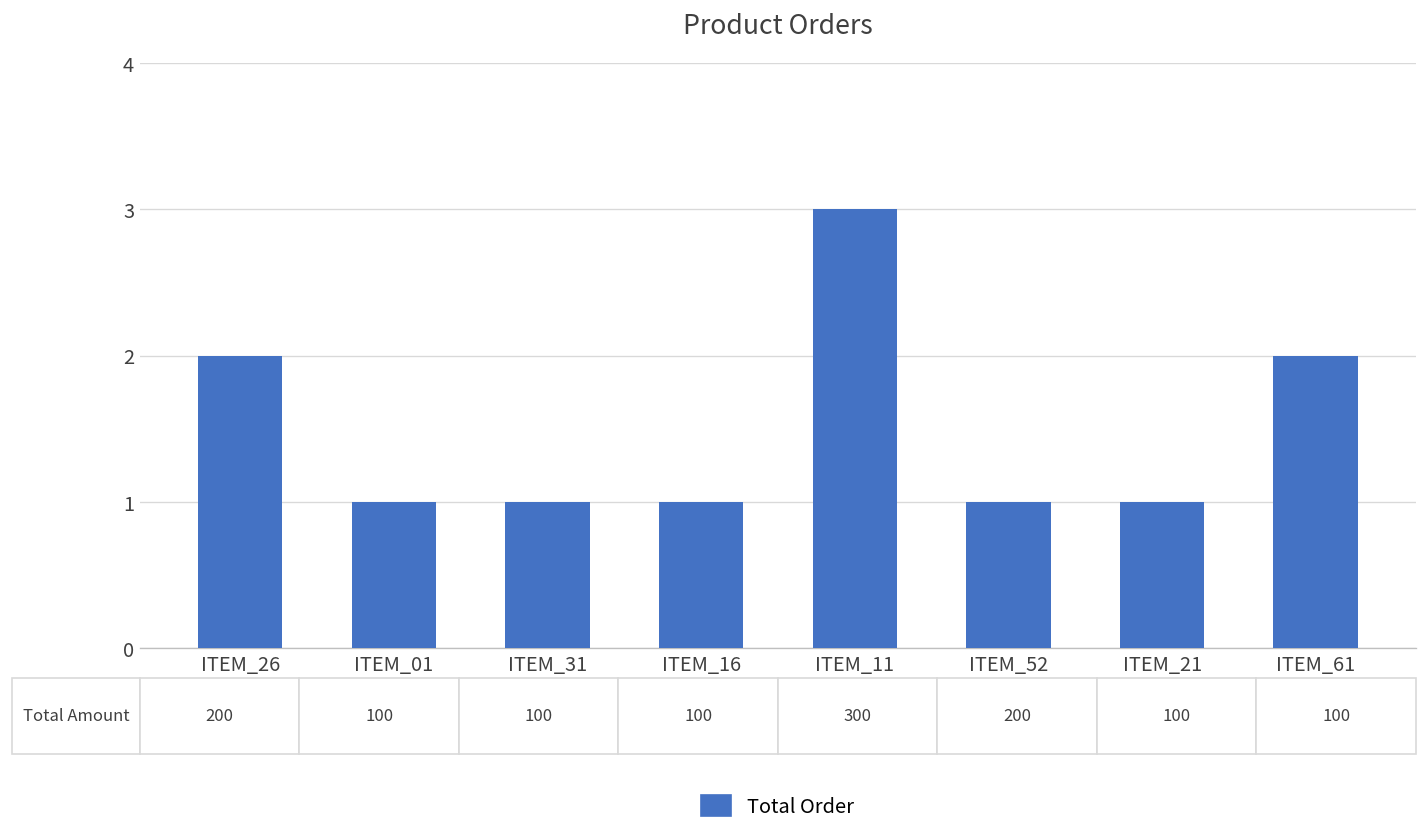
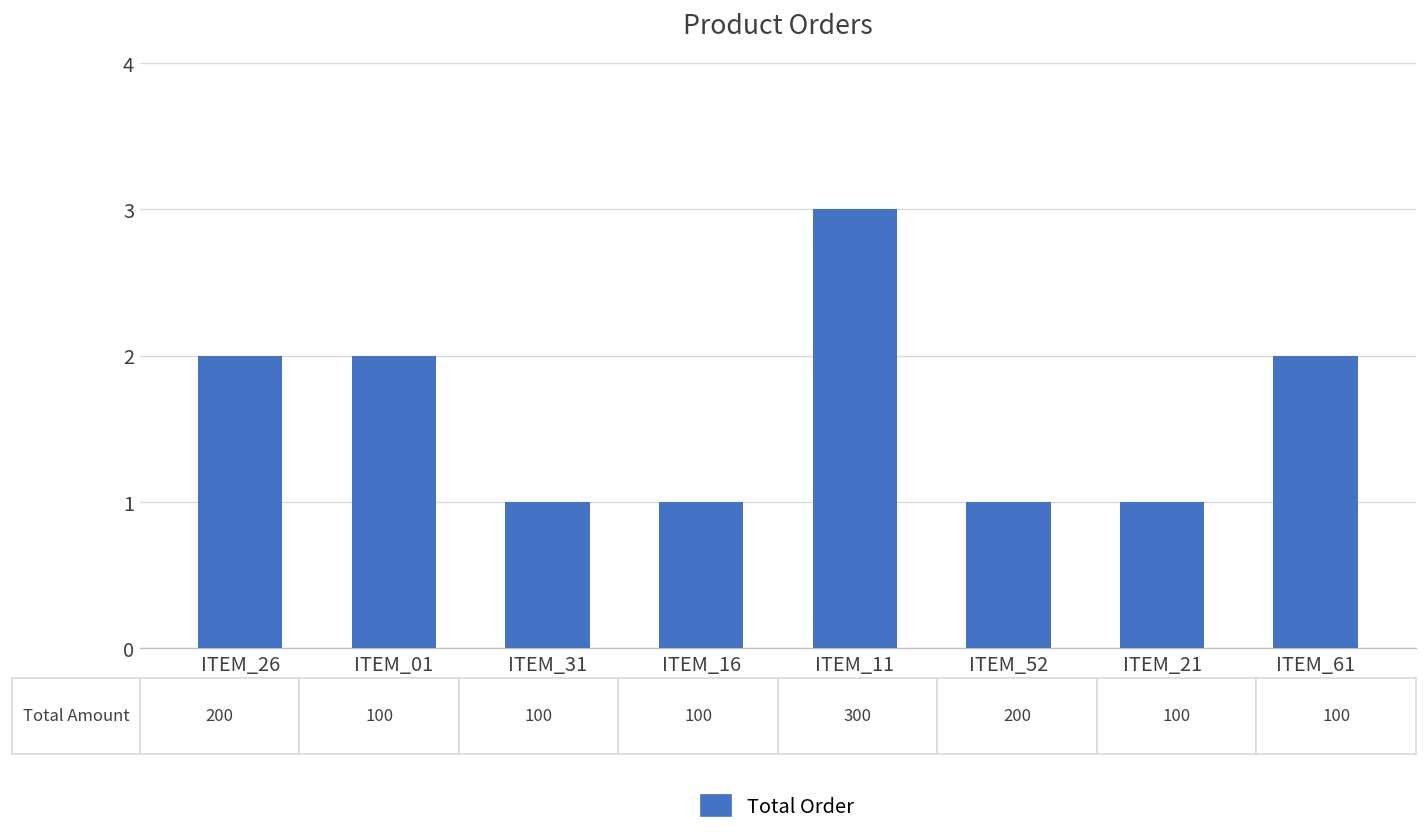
ITEM_01: 1 -> 2
